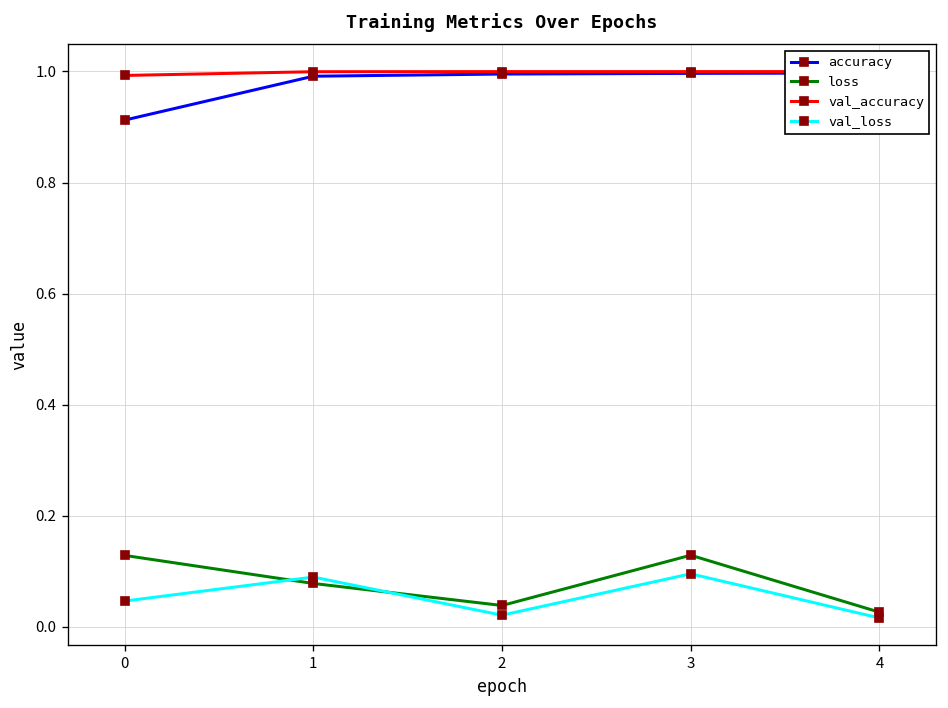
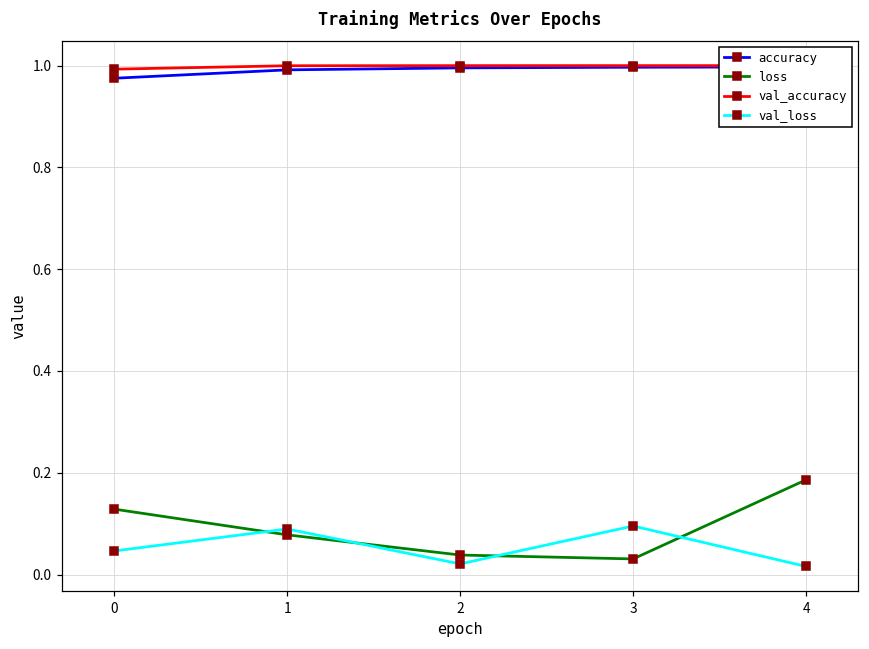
accuracy, 0: 0.91 -> 0.97
loss, 3: 0.13 -> 0.03
loss, 4: 0.03 -> 0.19
